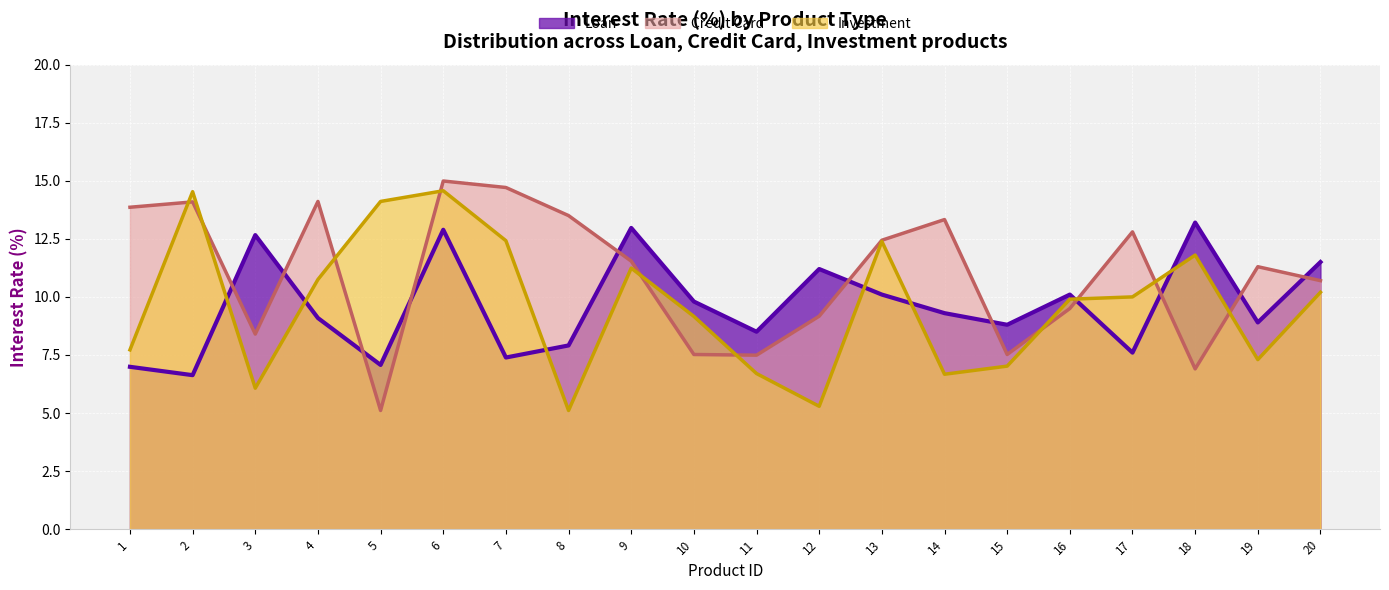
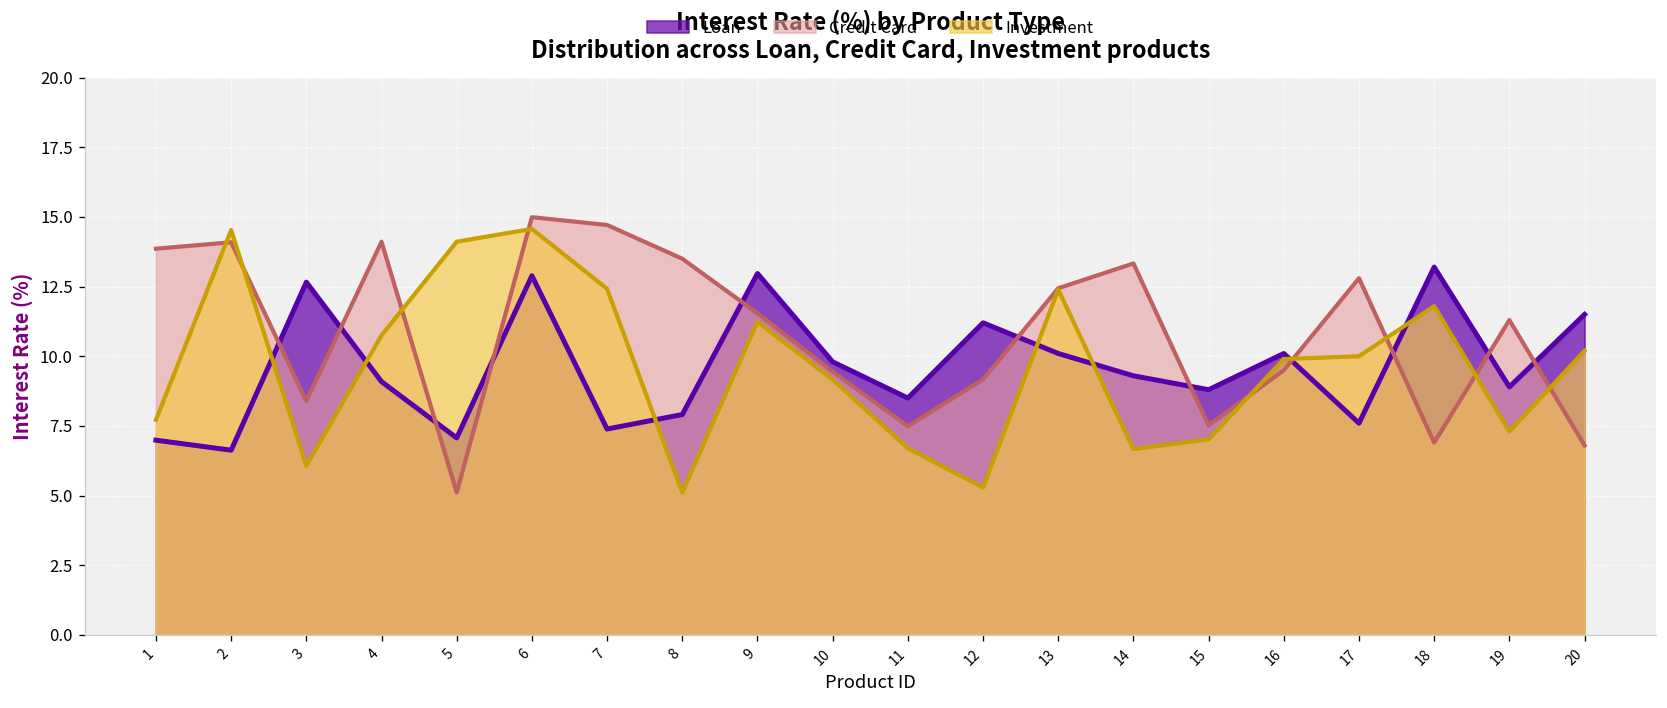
Credit Card, 10: 7.5 -> 9.5
Credit Card, 20: 10.7 -> 6.8
